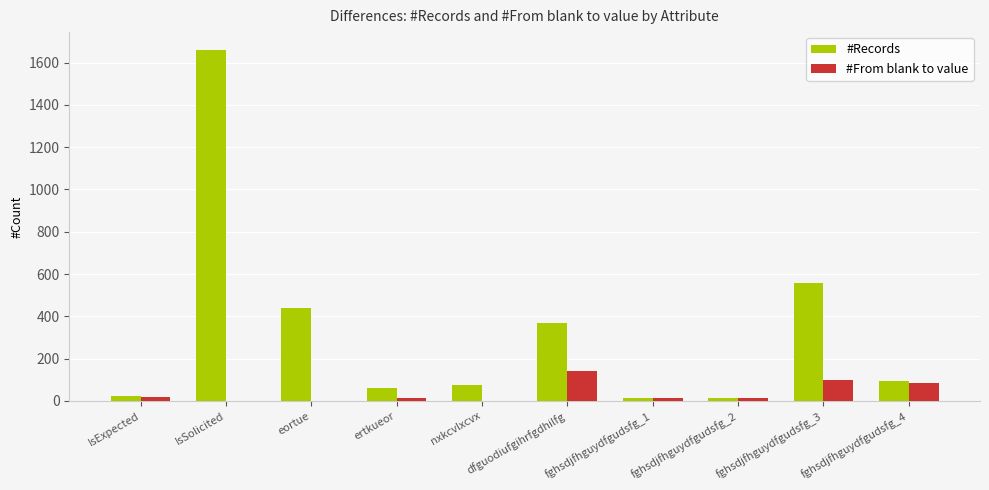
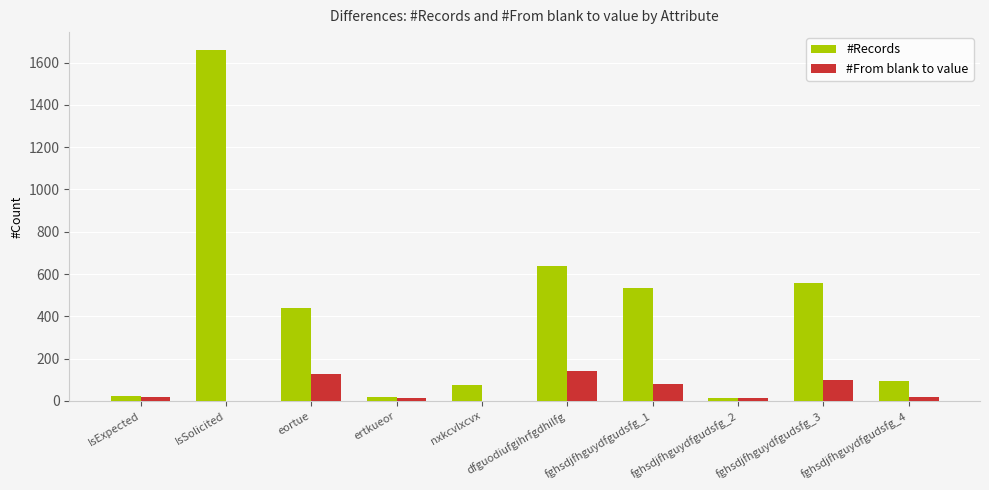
#From blank to value, eortue: 0 -> 130
#Records, ertkueor: 60 -> 20
#Records, dfguodiufgihrfgdhilfg: 370 -> 640
#Records, fghsdjfhguydfgudsfg_1: 10 -> 530
#From blank to value, fghsdjfhguydfgudsfg_1: 10 -> 80
#From blank to value, fghsdjfhguydfgudsfg_4: 80 -> 20
